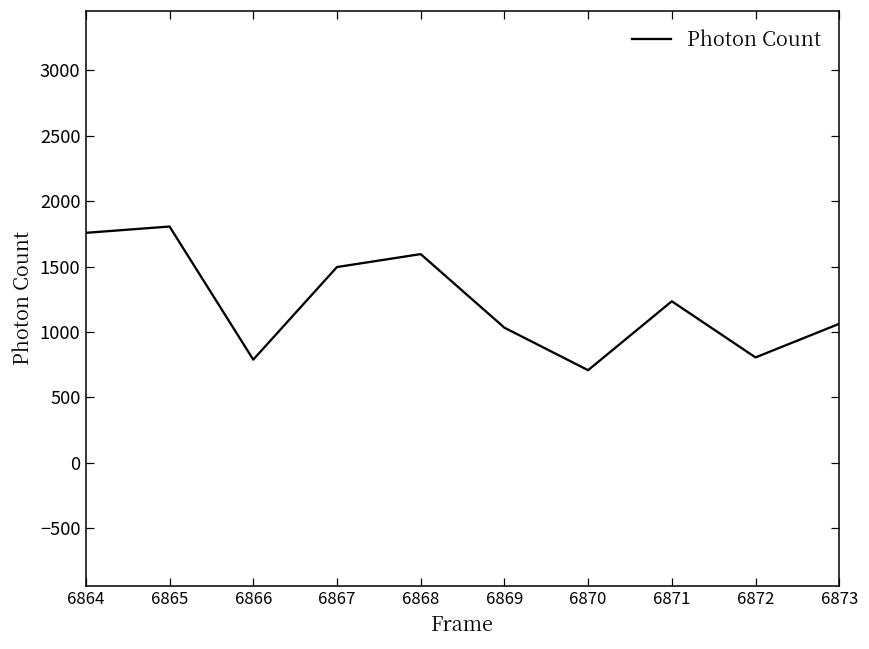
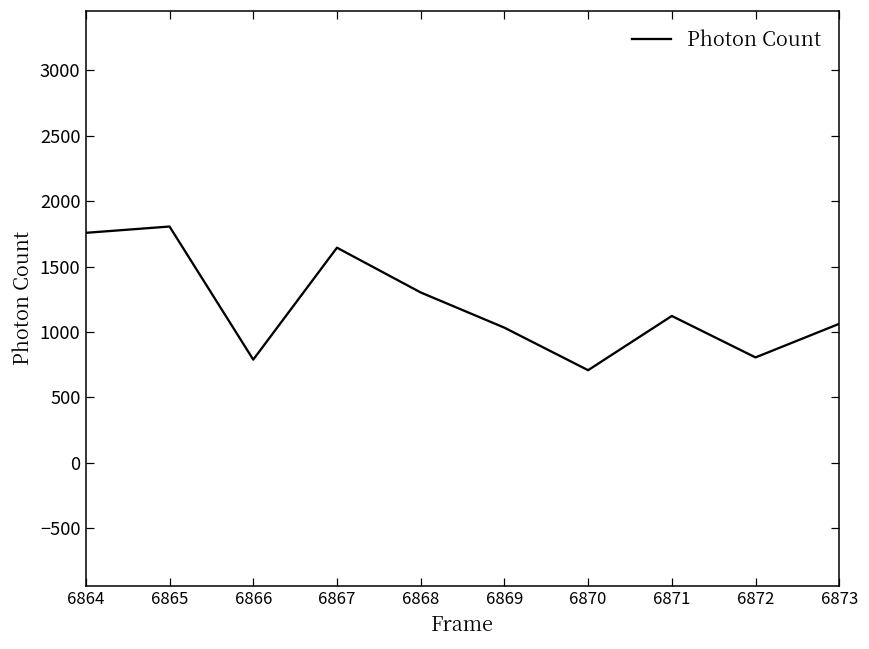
6867: 1500 -> 1640
6868: 1600 -> 1300
6871: 1230 -> 1120
